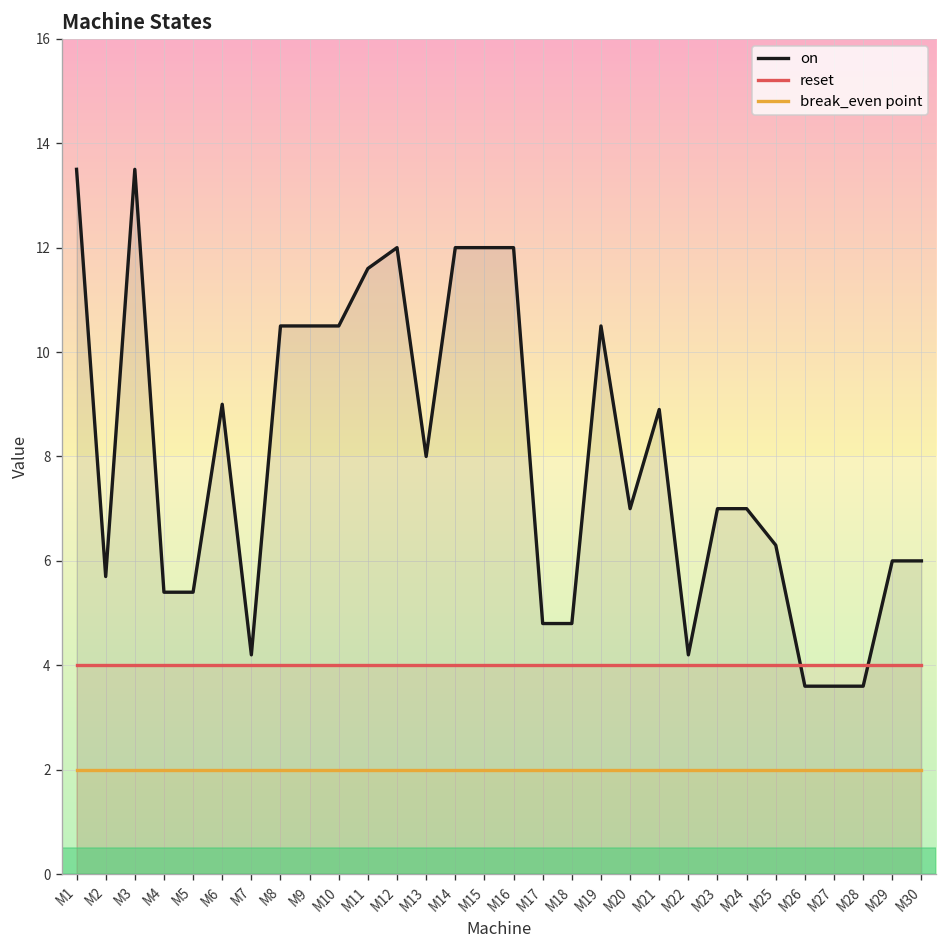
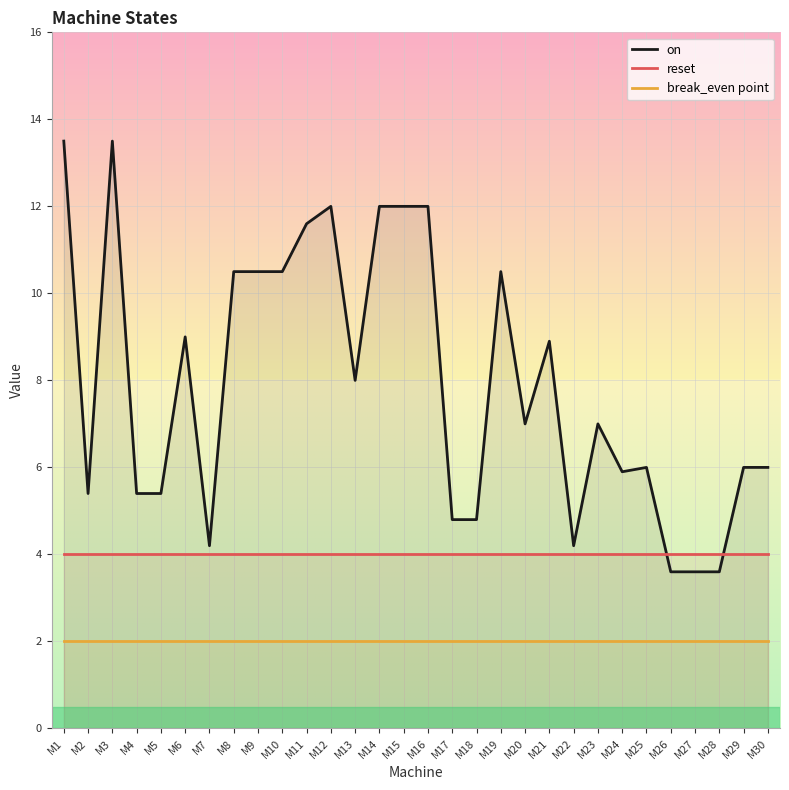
on, M2: 5.7 -> 5.4
on, M24: 7.0 -> 5.9
on, M25: 6.3 -> 6.0
